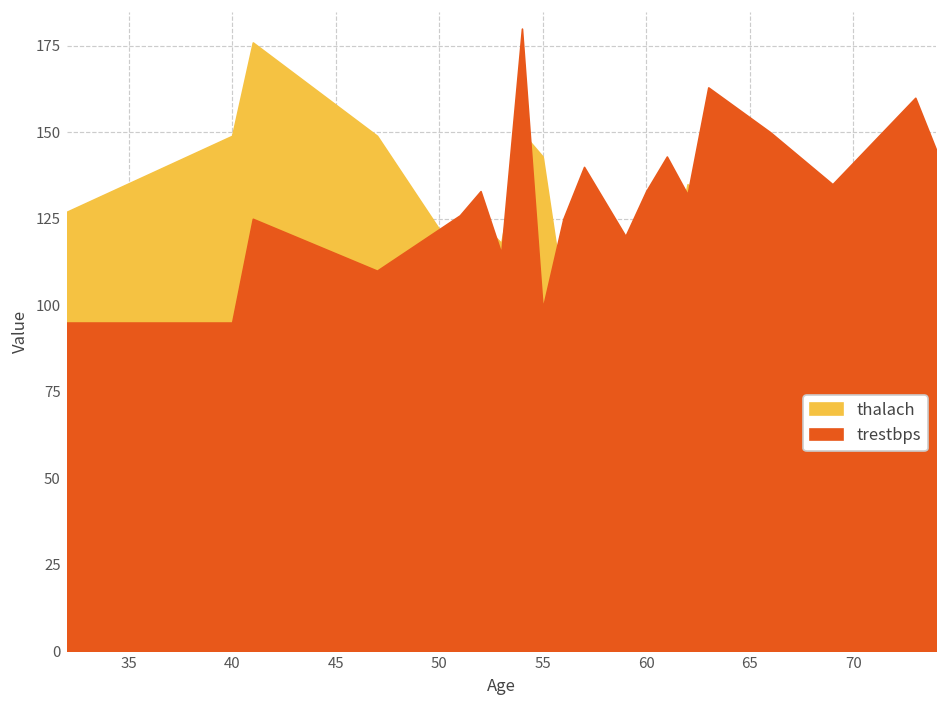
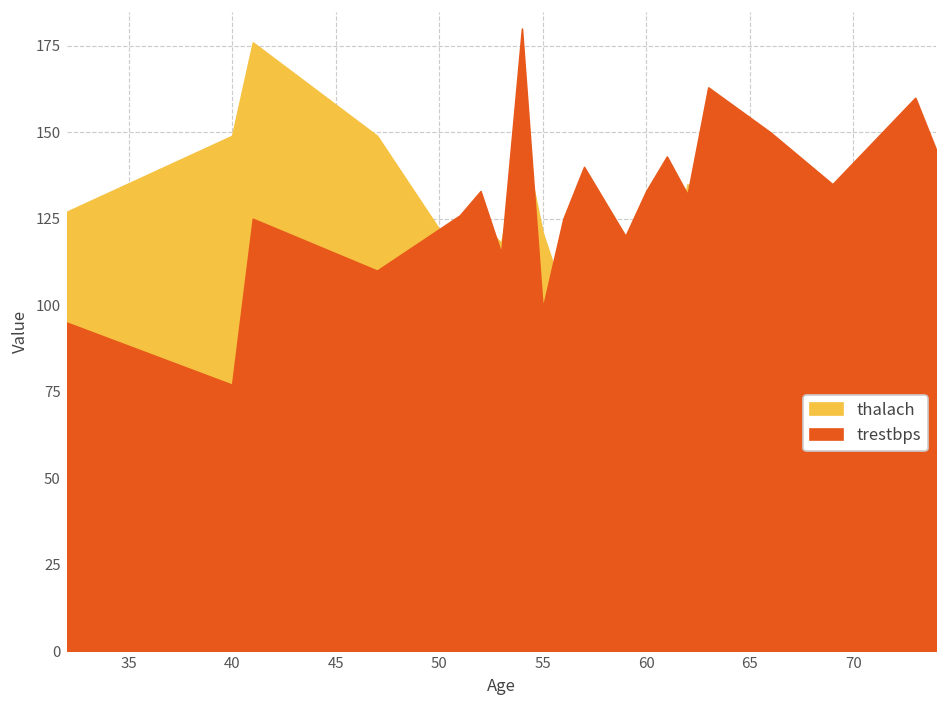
trestbps, 40: 95 -> 77
thalach, 55: 143 -> 121
